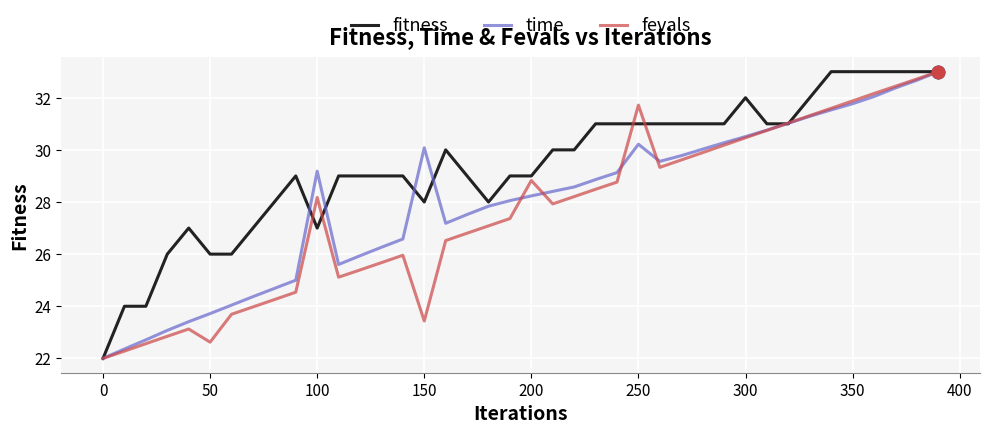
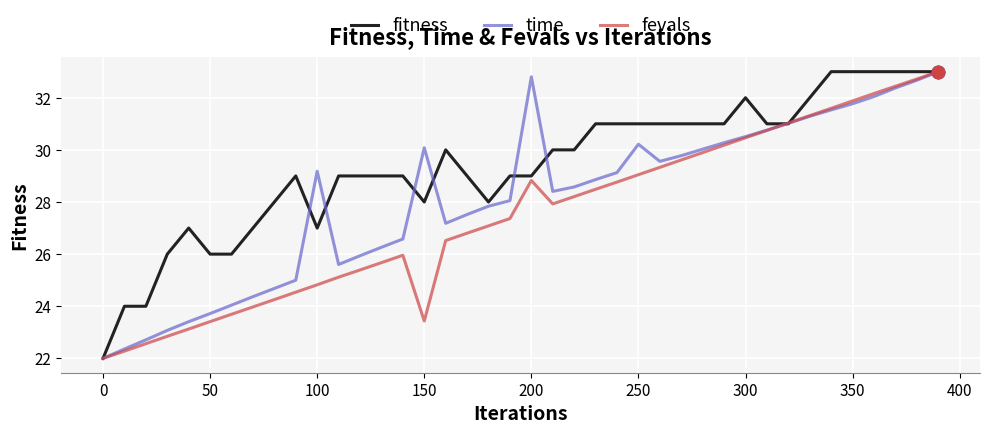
fevals, 50: 22.6 -> 23.4
fevals, 100: 28.2 -> 24.8
time, 200: 28.2 -> 32.8
fevals, 250: 31.7 -> 29.0
